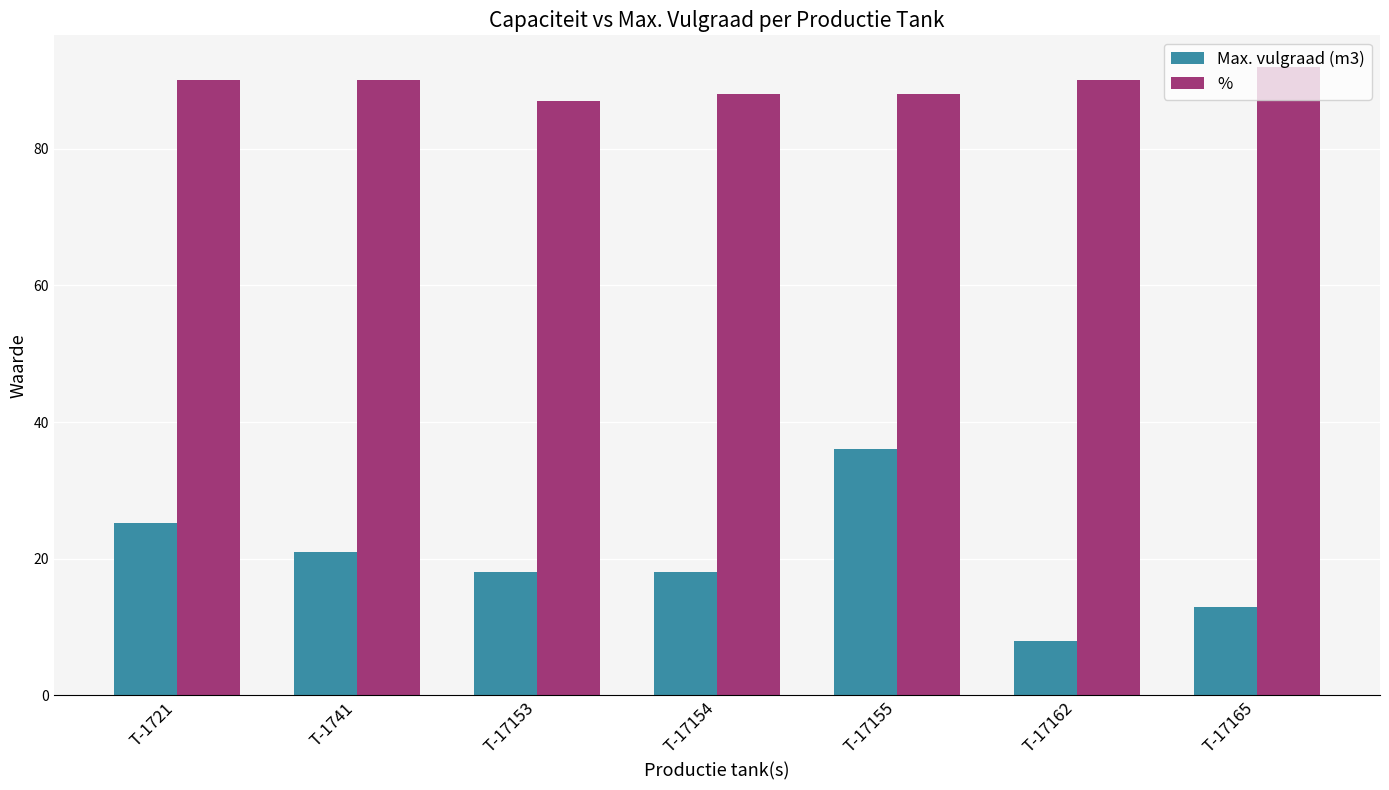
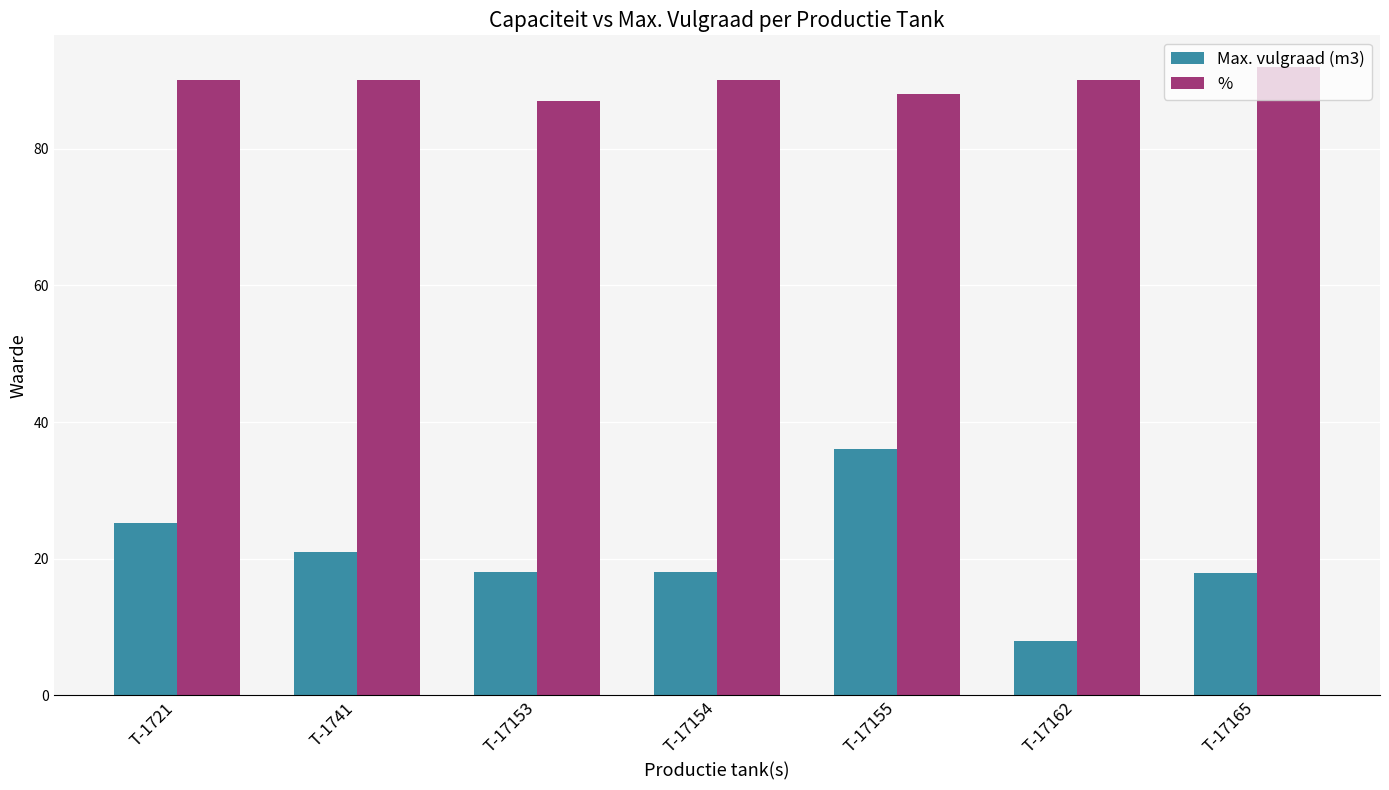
%, T-17154: 88 -> 90
Max. vulgraad (m3), T-17165: 13 -> 18
